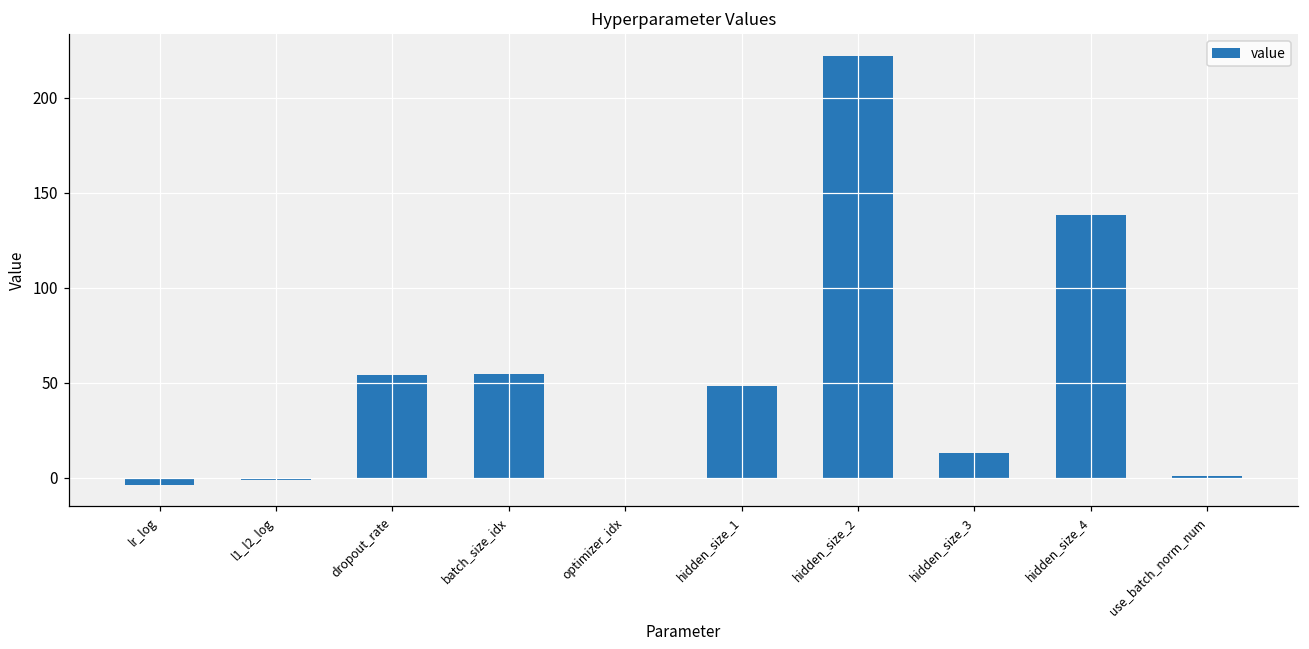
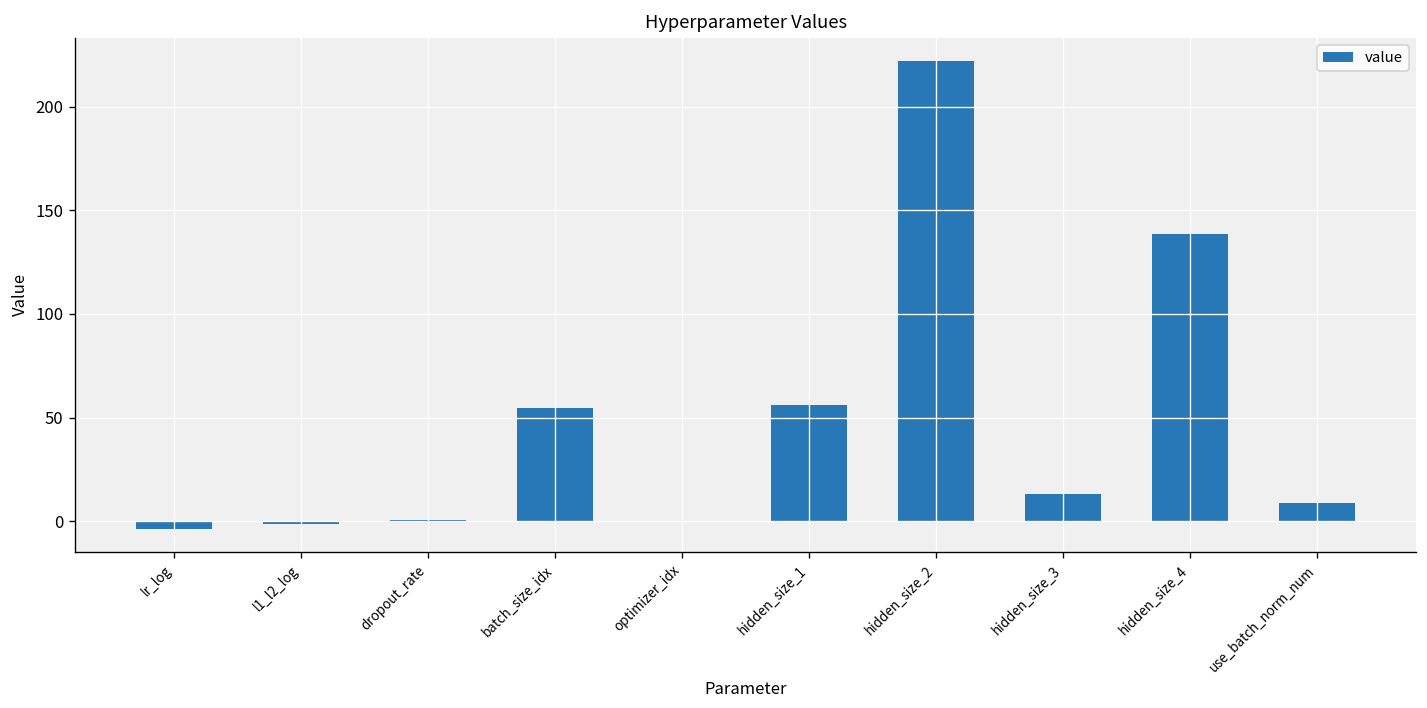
dropout_rate: 54 -> 1
hidden_size_1: 48 -> 56
use_batch_norm_num: 1 -> 9
